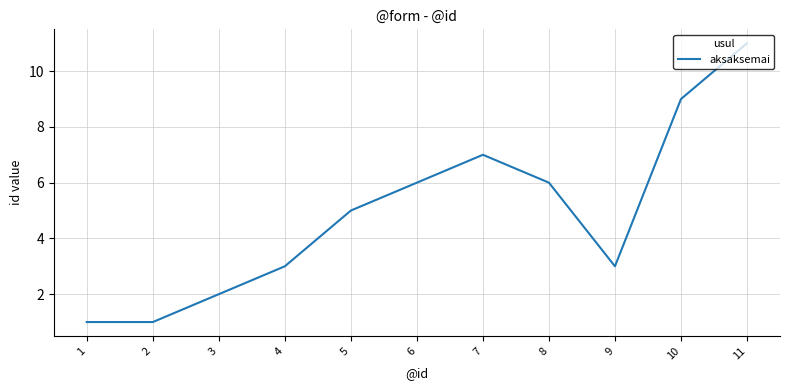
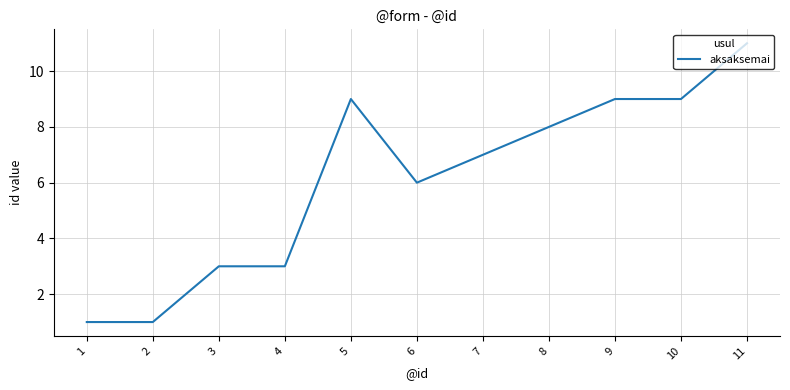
3: 2 -> 3
5: 5 -> 9
8: 6 -> 8
9: 3 -> 9
